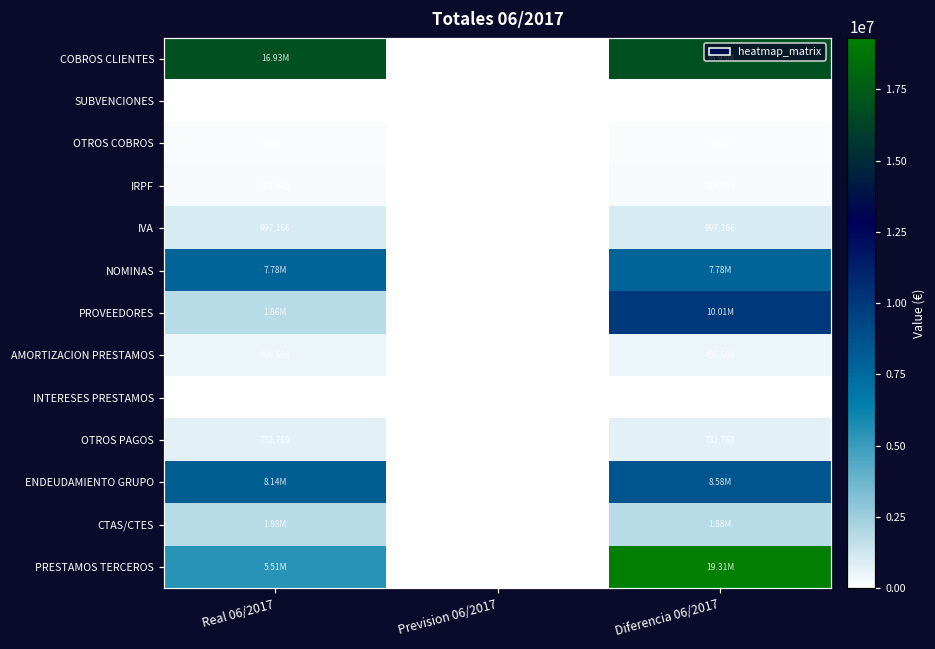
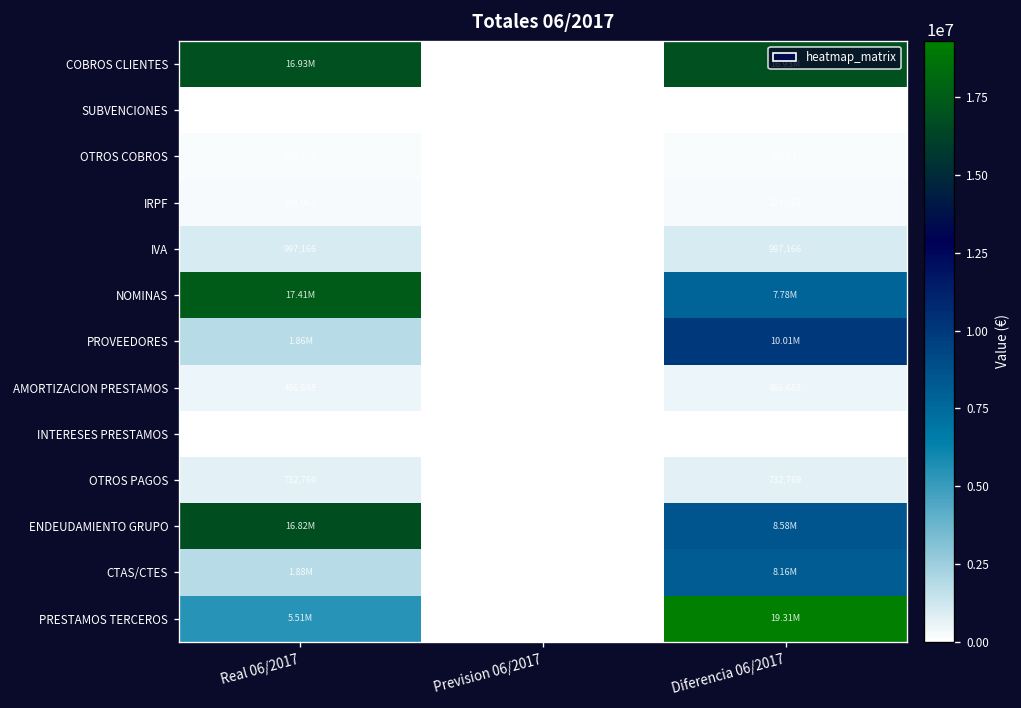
NOMINAS, Real 06/2017: 7.78M -> 17.41M
ENDEUDAMIENTO GRUPO, Real 06/2017: 8.14M -> 16.82M
CTAS/CTES, Diferencia 06/2017: 1.88M -> 8.16M
